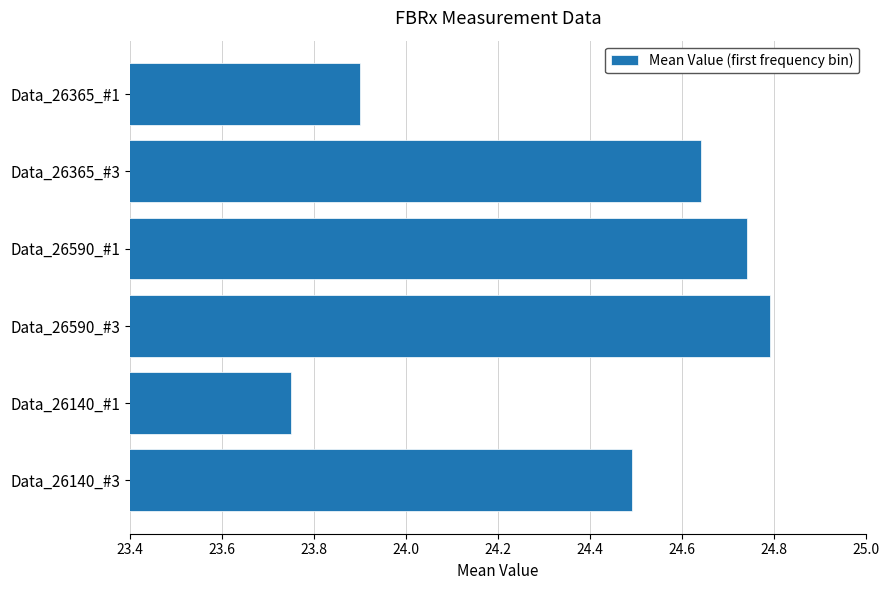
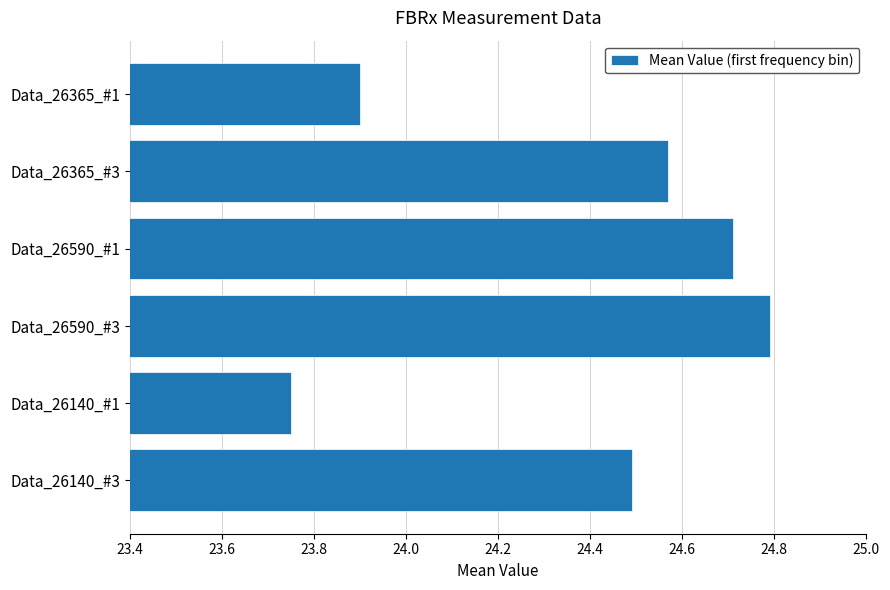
Data_26365_#3: 24.64 -> 24.57
Data_26590_#1: 24.74 -> 24.71
